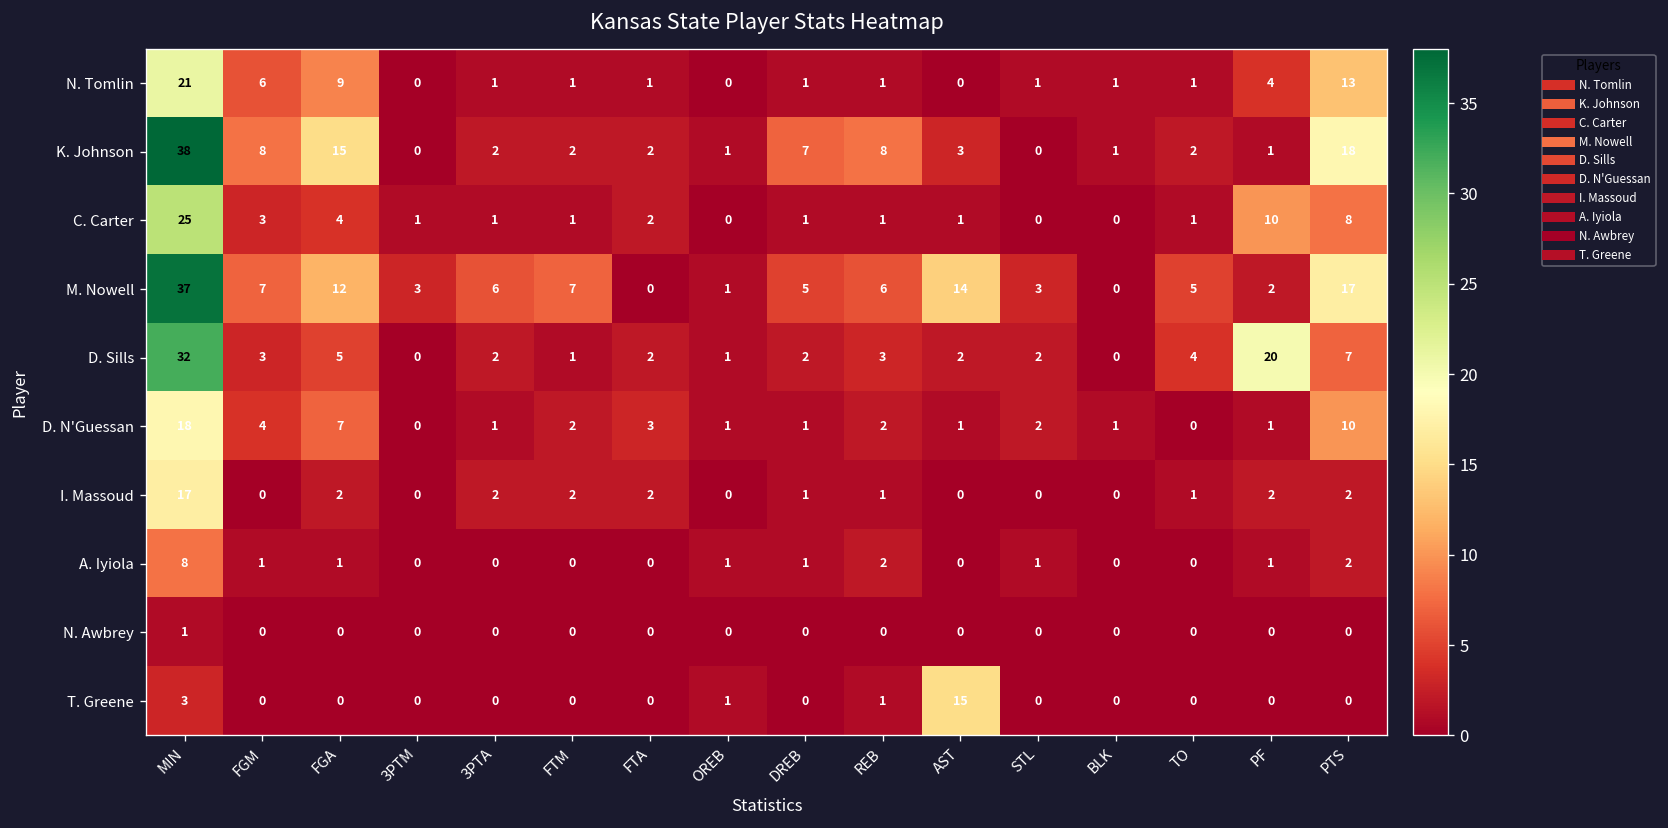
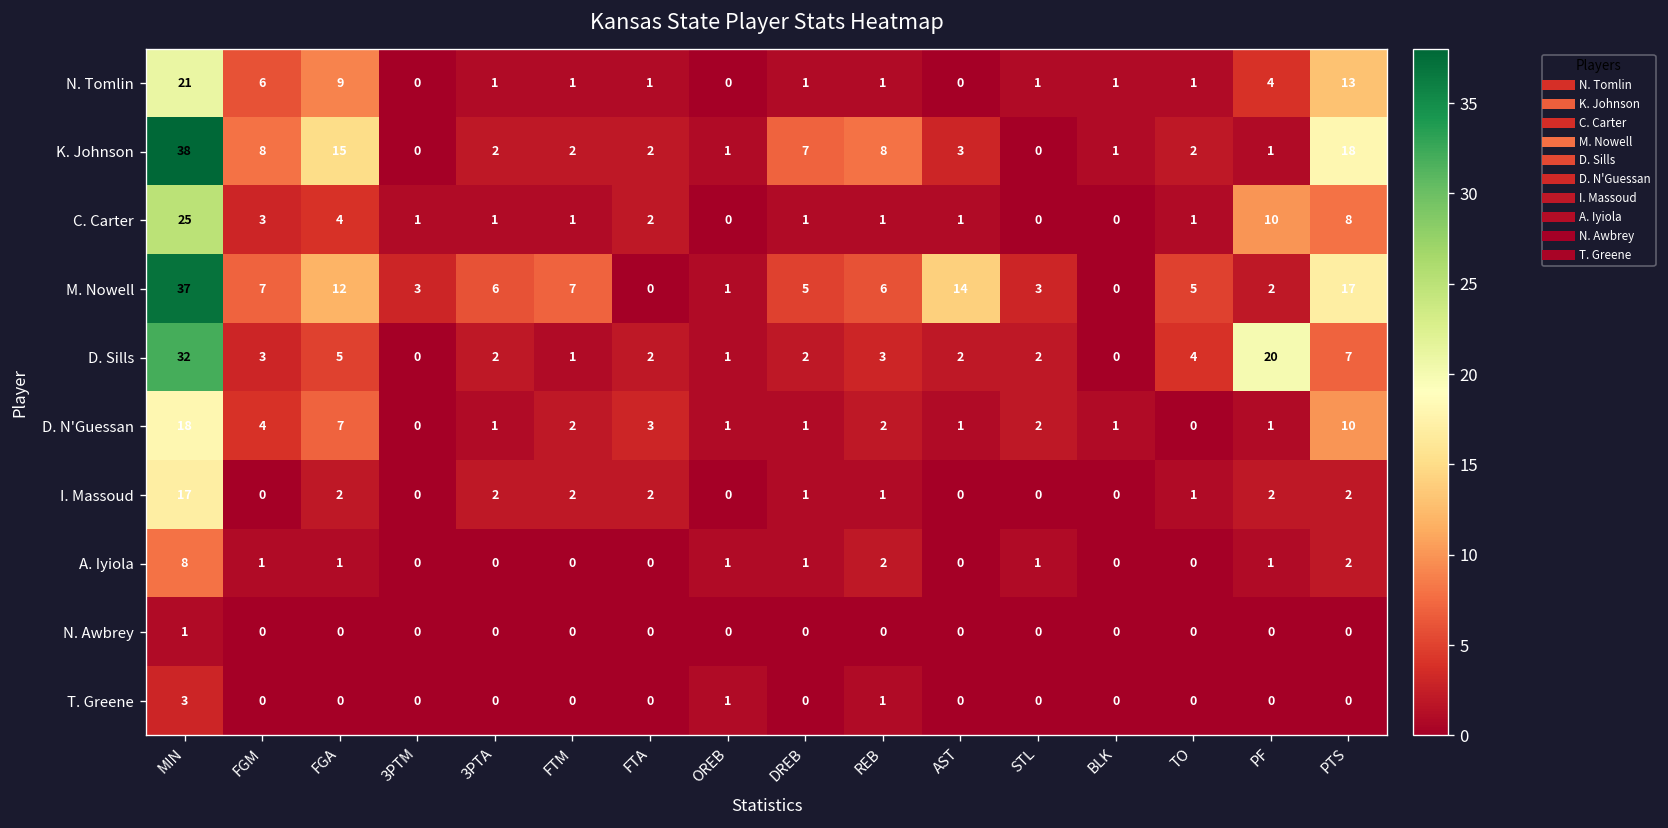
T. Greene, AST: 15 -> 0
